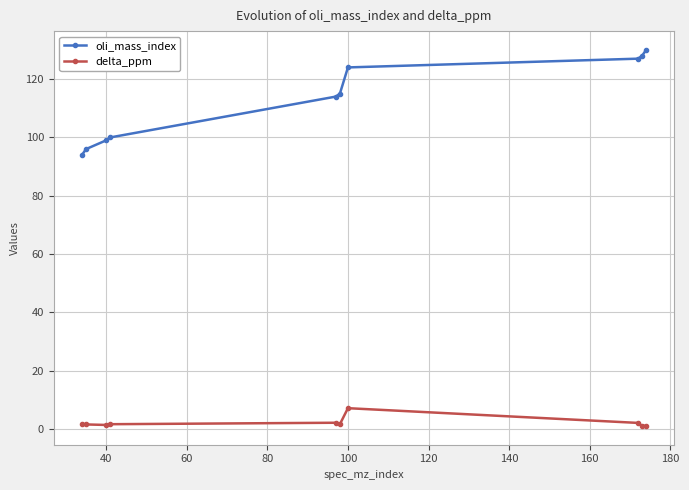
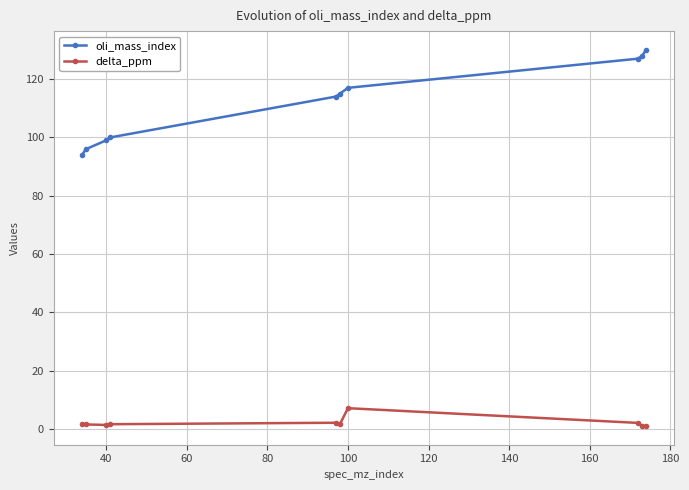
oli_mass_index, 100: 124 -> 117
